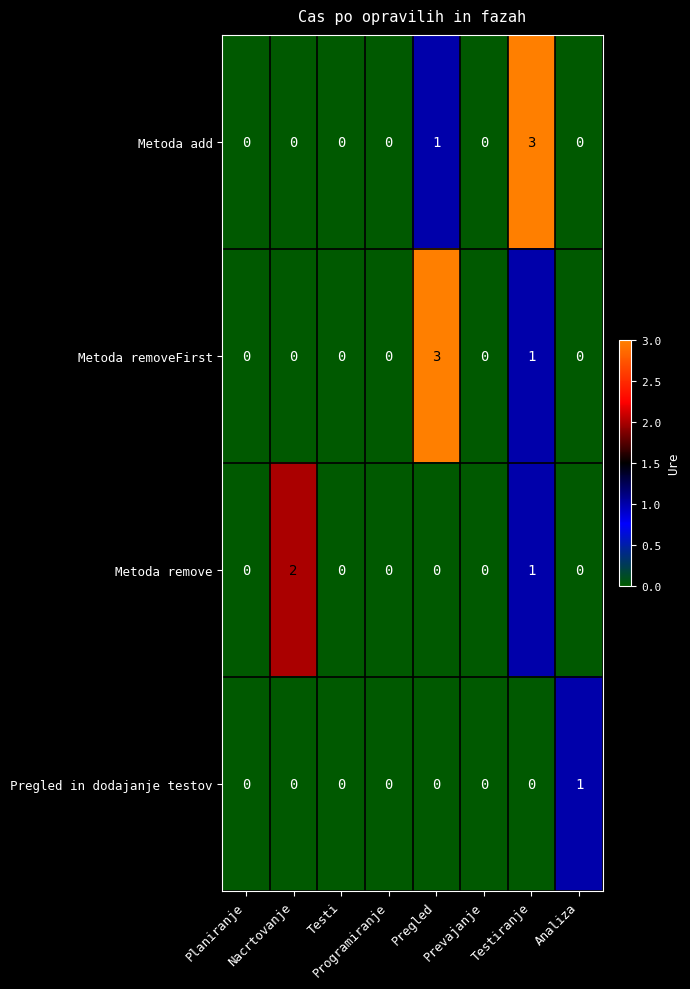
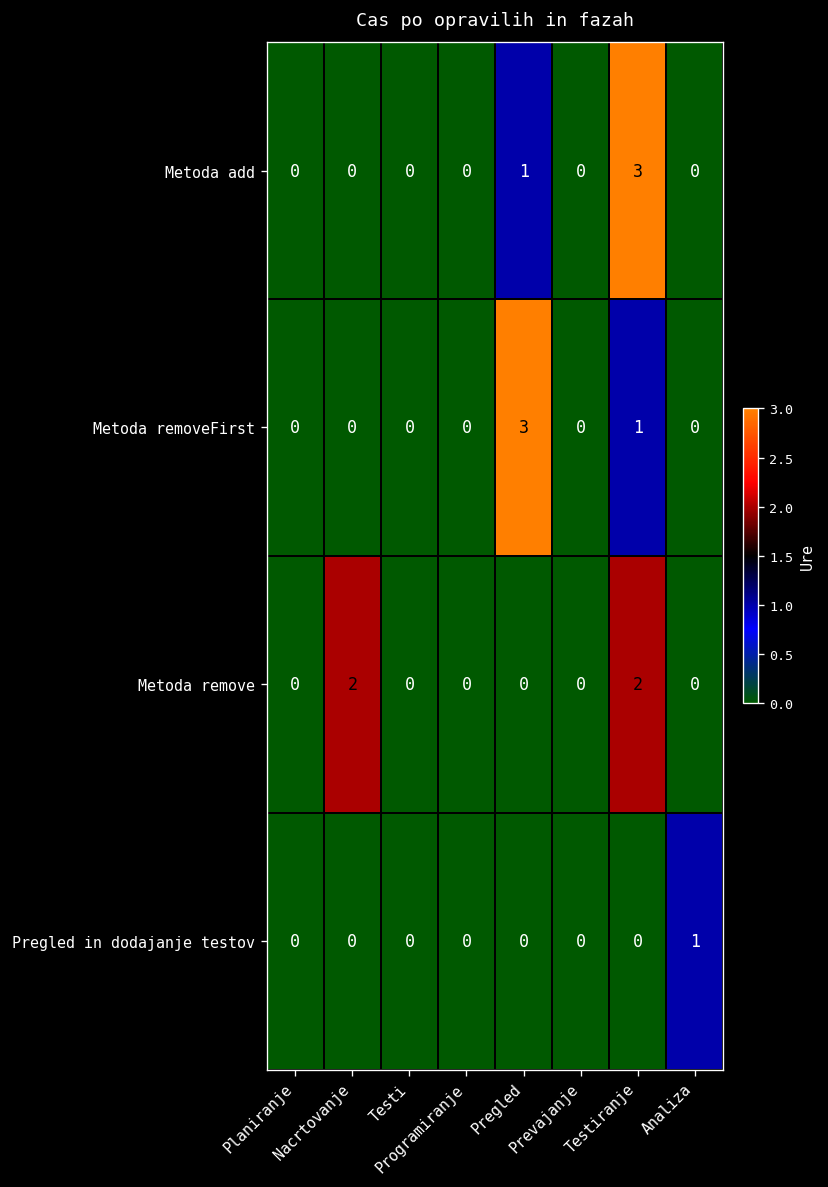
Metoda remove, Testiranje: 1 -> 2
